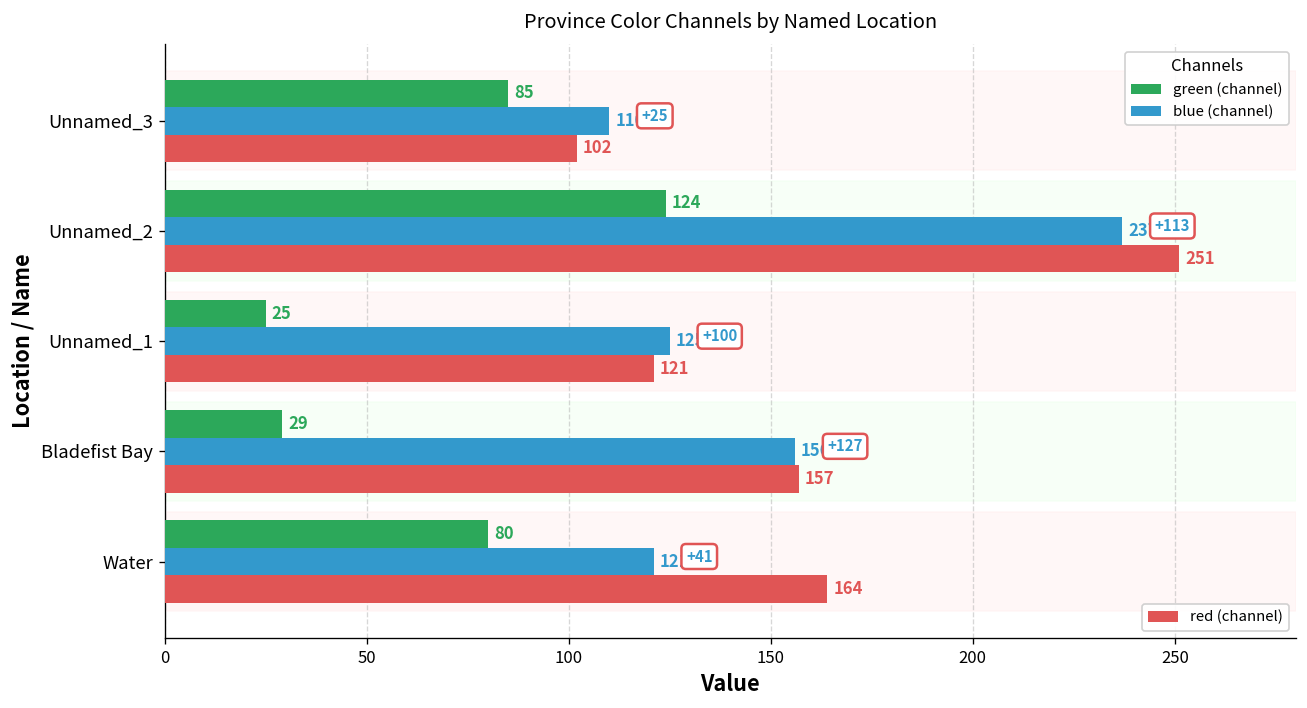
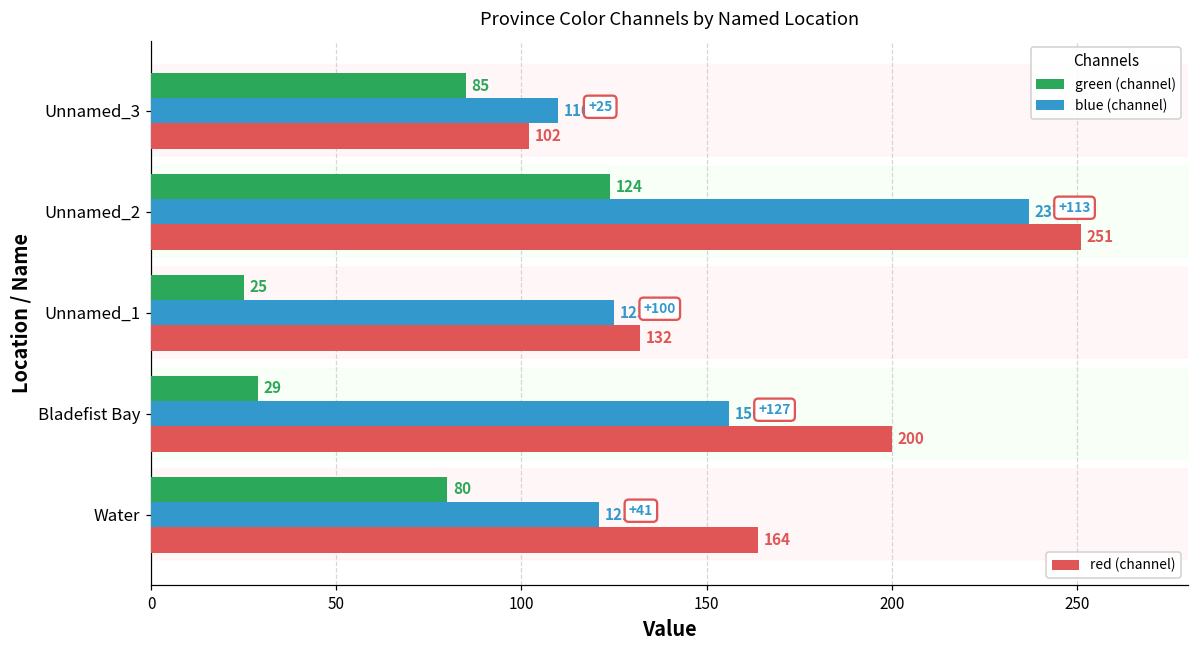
red (channel), Unnamed_1: 121 -> 132
red (channel), Bladefist Bay: 157 -> 200
